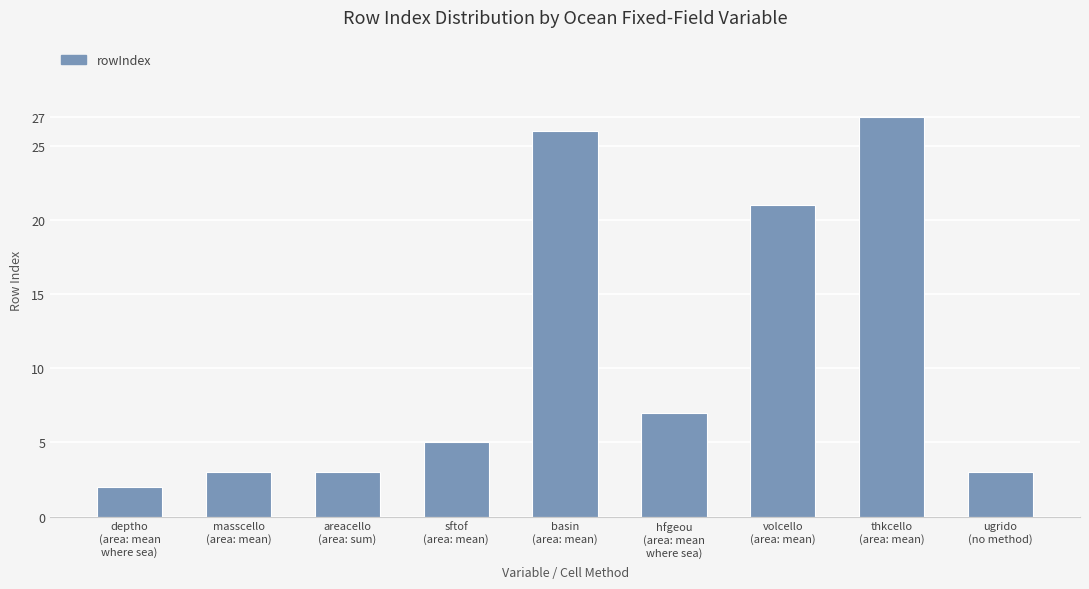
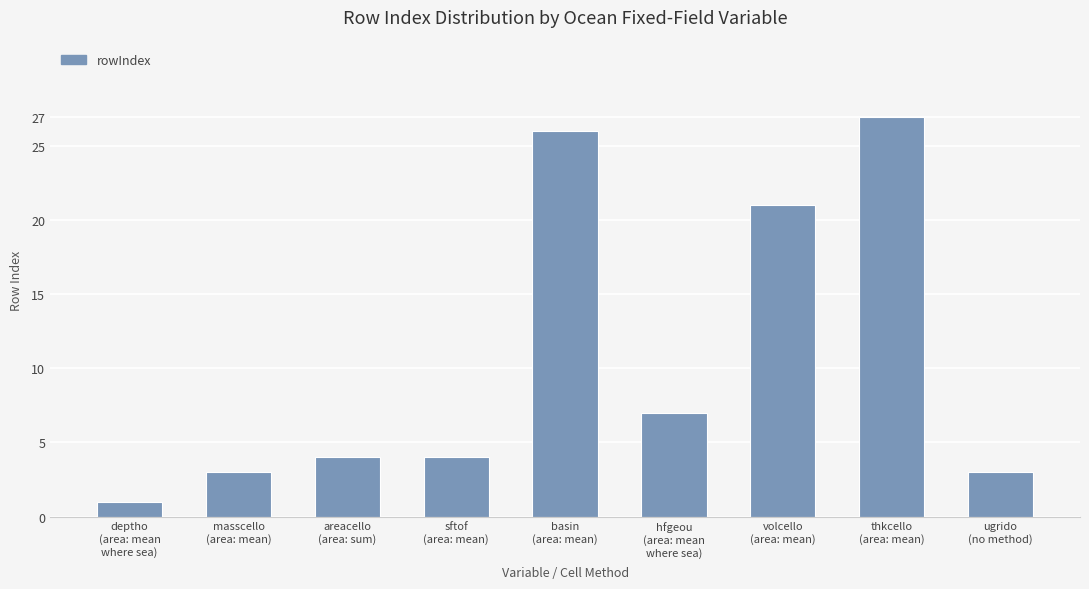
deptho (area: mean where sea): 2 -> 1
areacello (area: sum): 3 -> 4
sftof (area: mean): 5 -> 4
